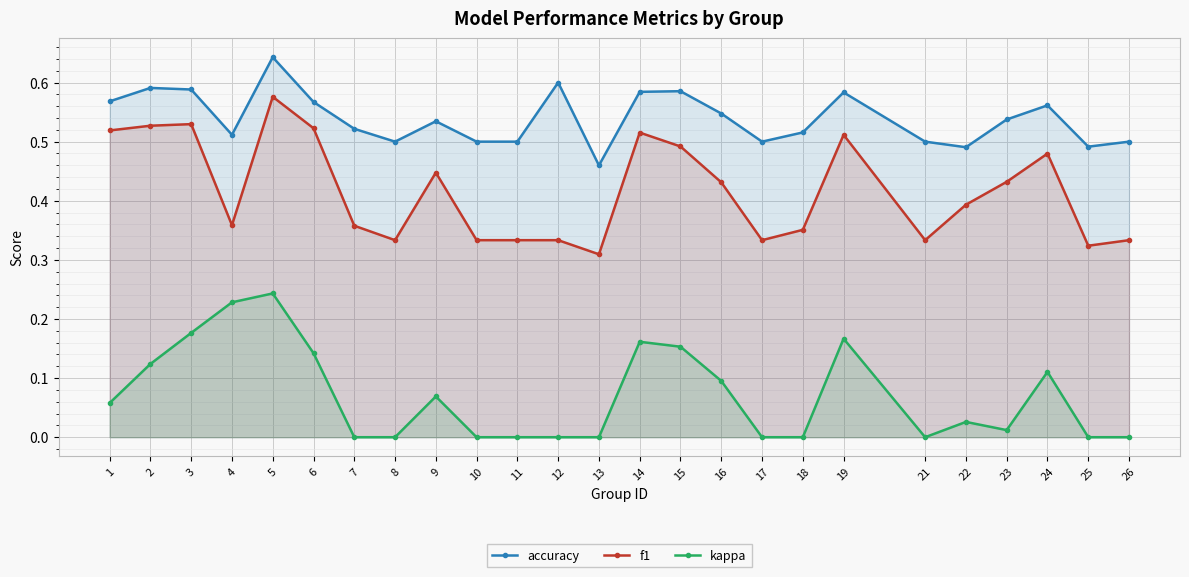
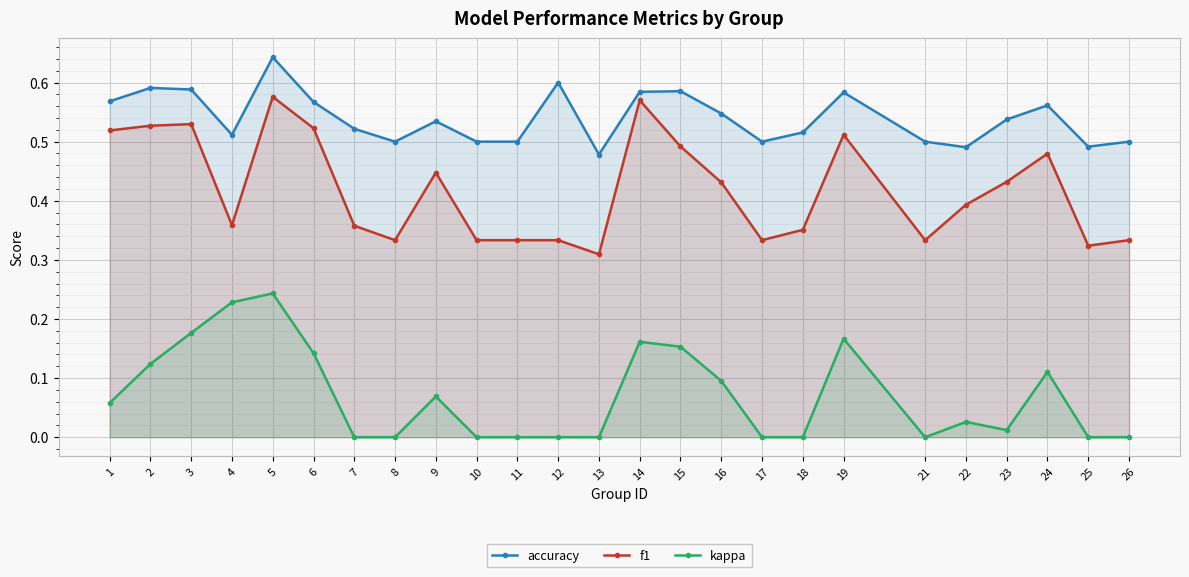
accuracy, 13: 0.46 -> 0.48
f1, 14: 0.52 -> 0.57
